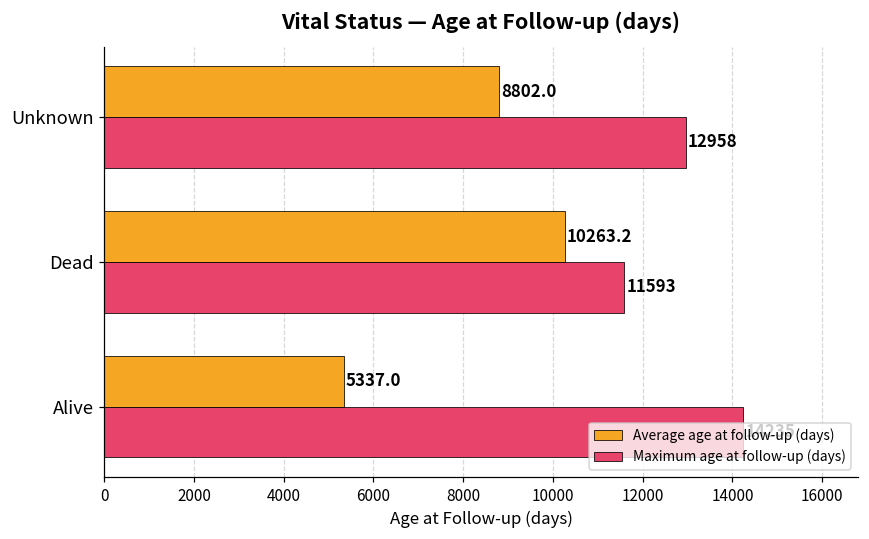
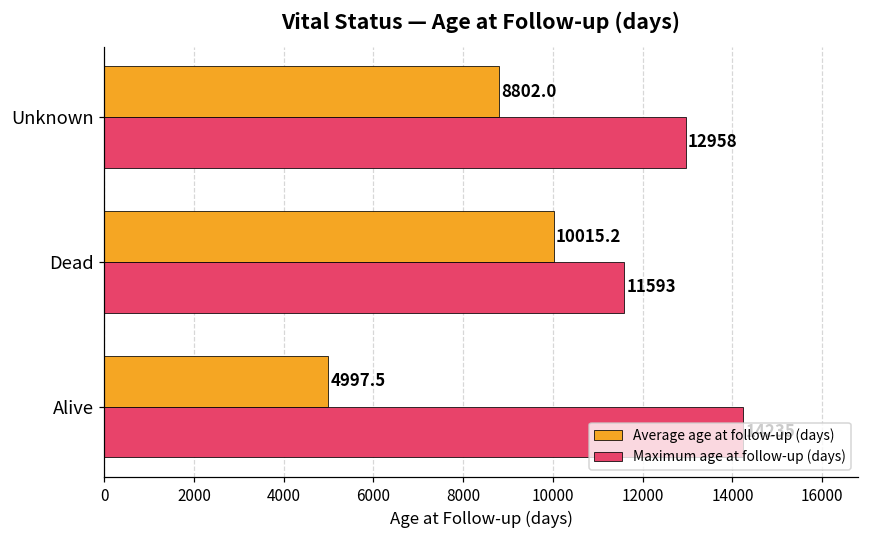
Average age at follow-up (days), Dead: 10263.2 -> 10015.2
Average age at follow-up (days), Alive: 5337.0 -> 4997.5
